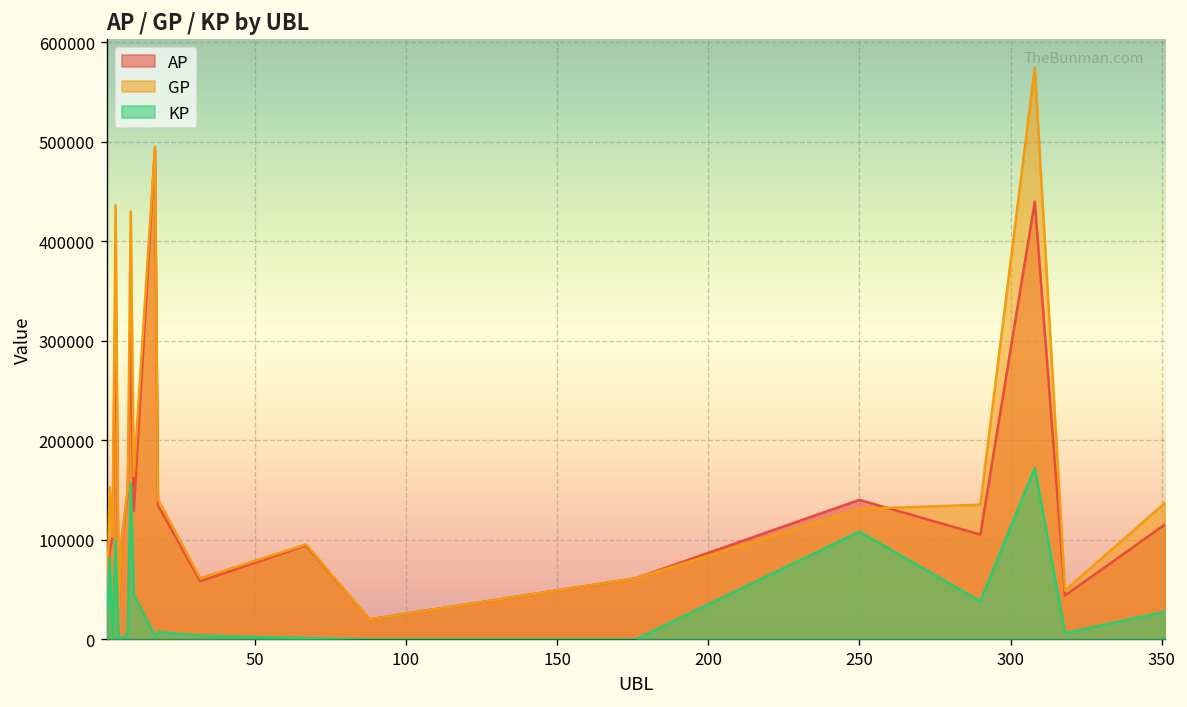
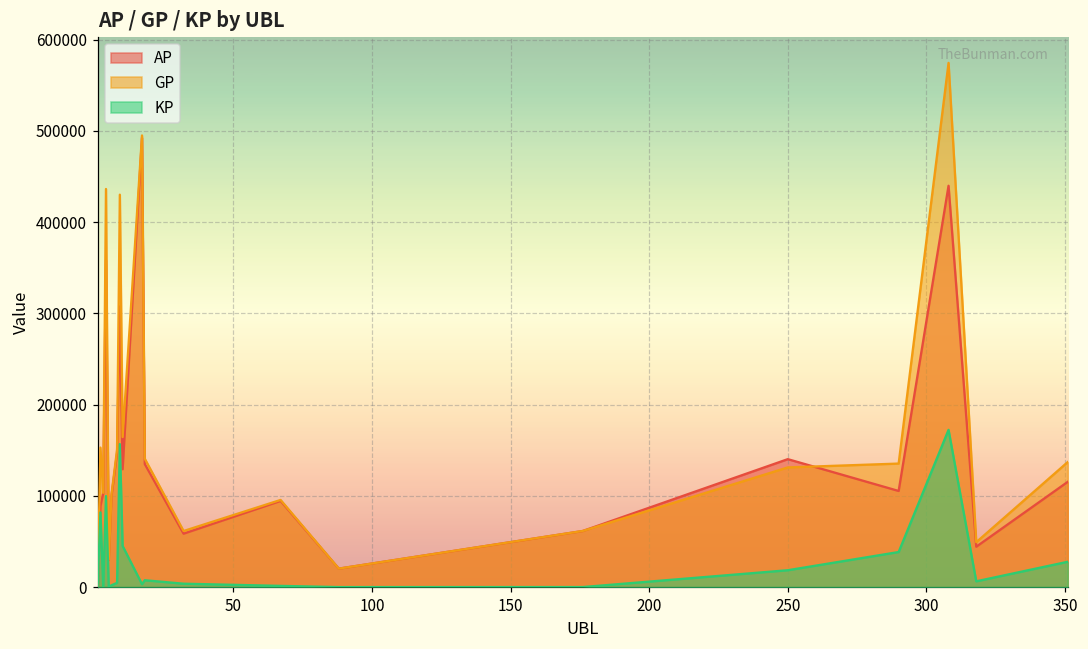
KP, 250: 110000 -> 20000
